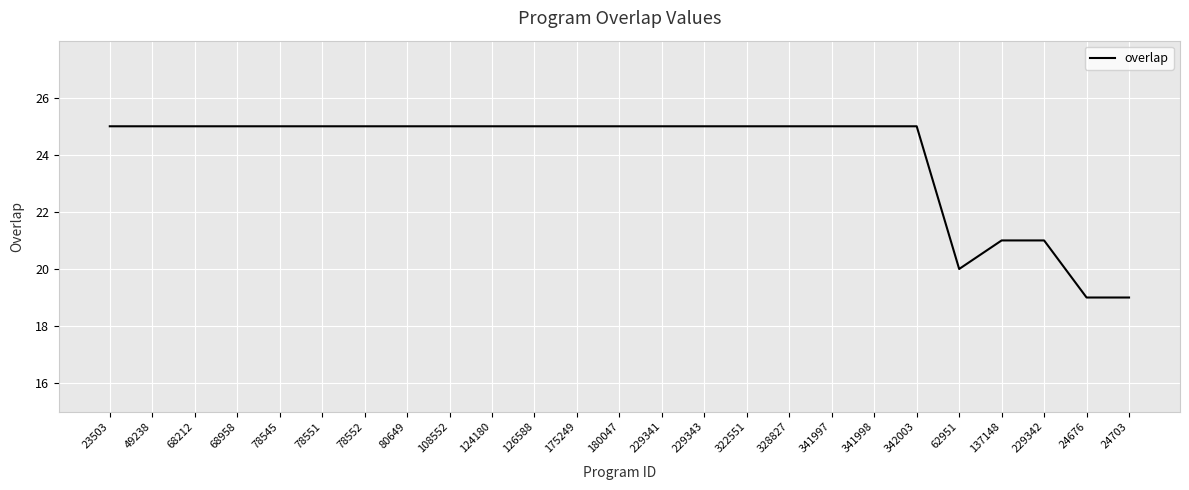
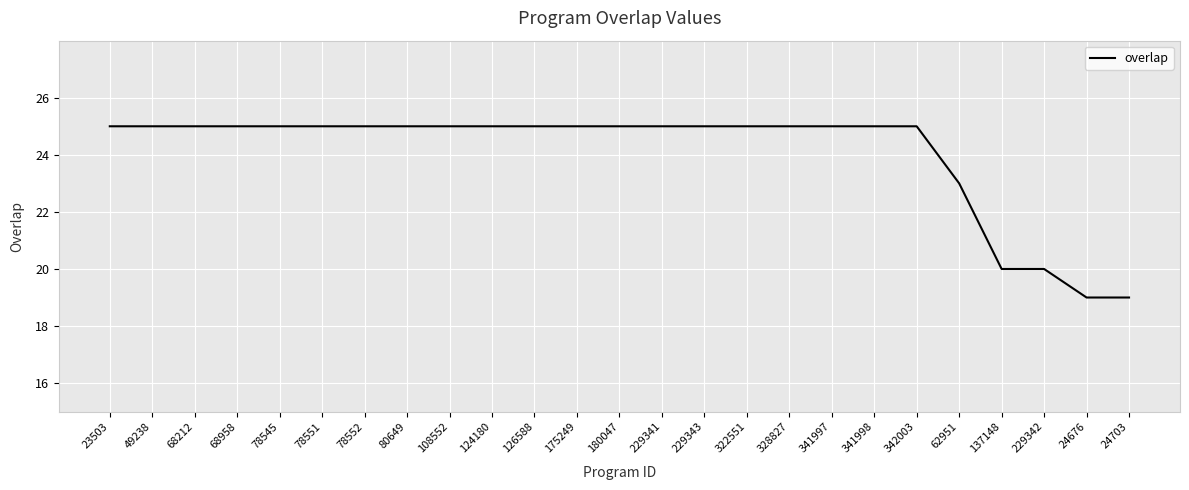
62951: 20 -> 23
137148: 21 -> 20
229342: 21 -> 20
